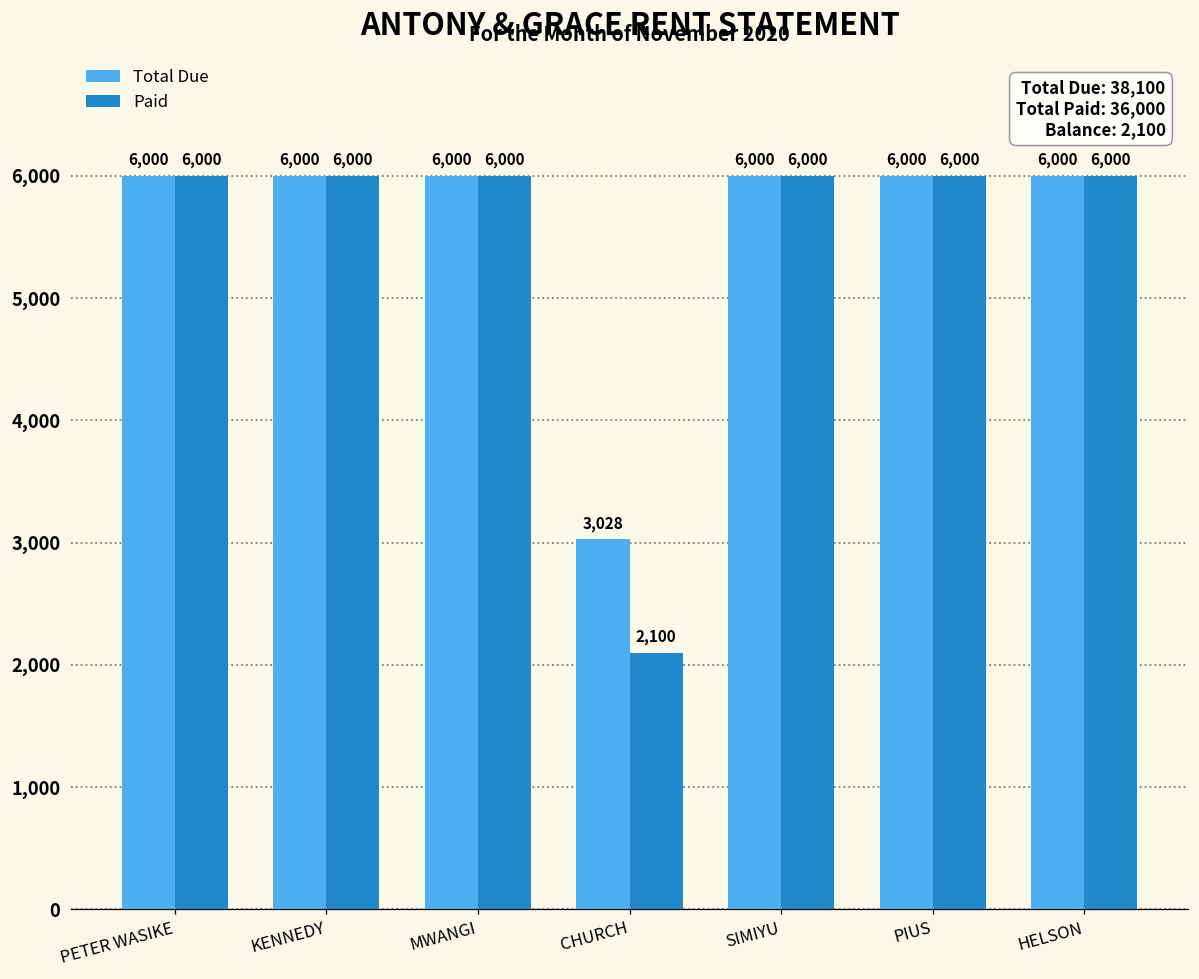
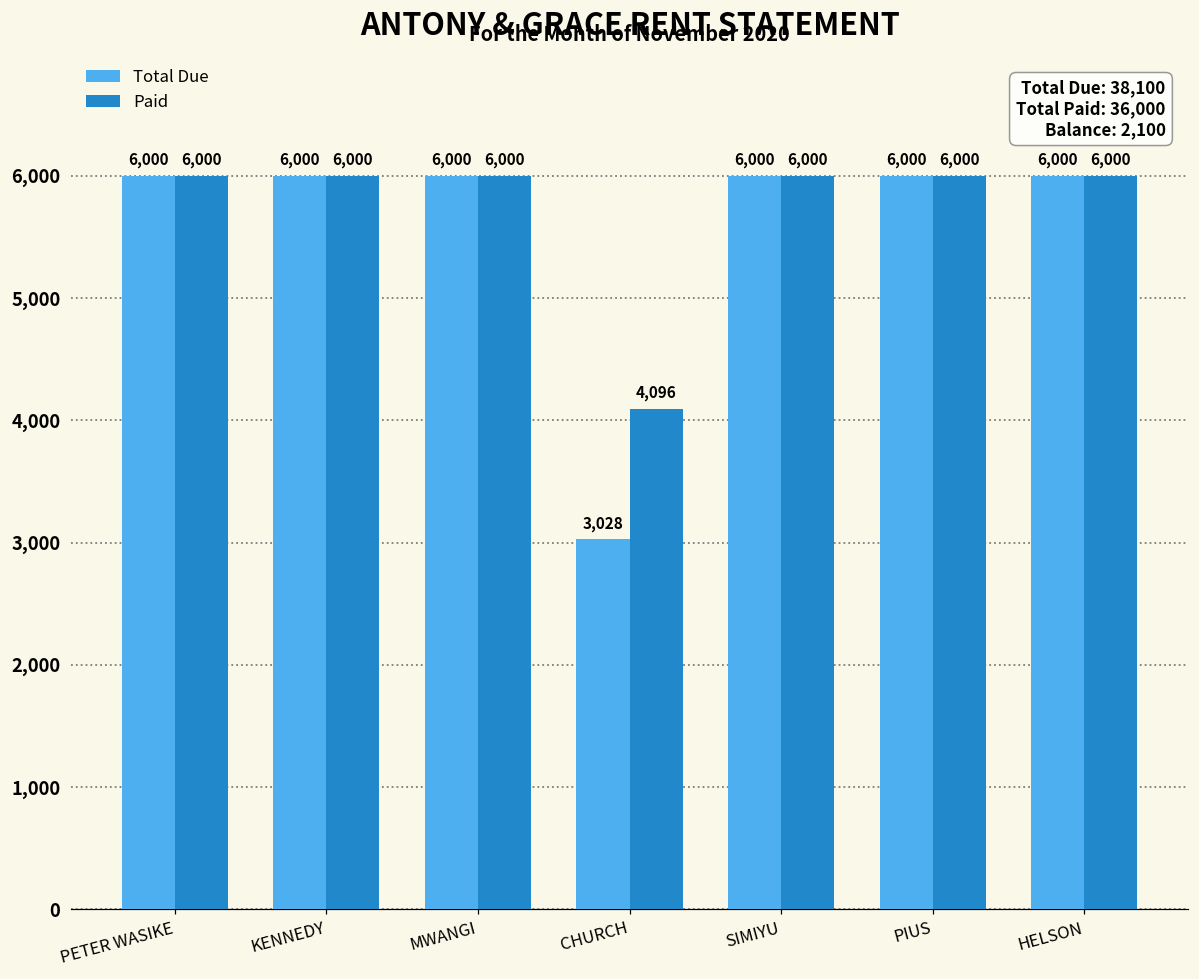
Paid, CHURCH: 2,100 -> 4,096
